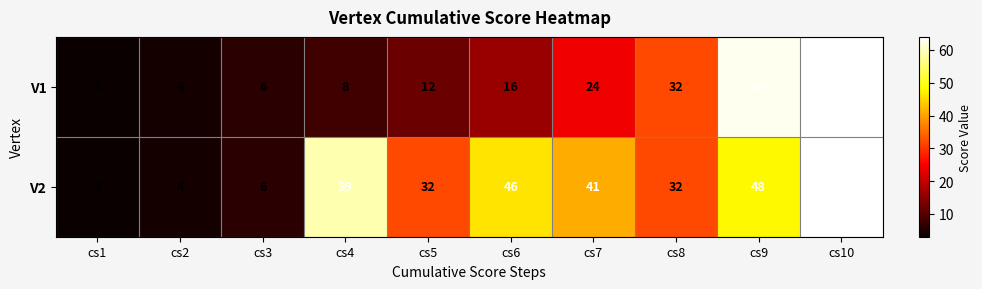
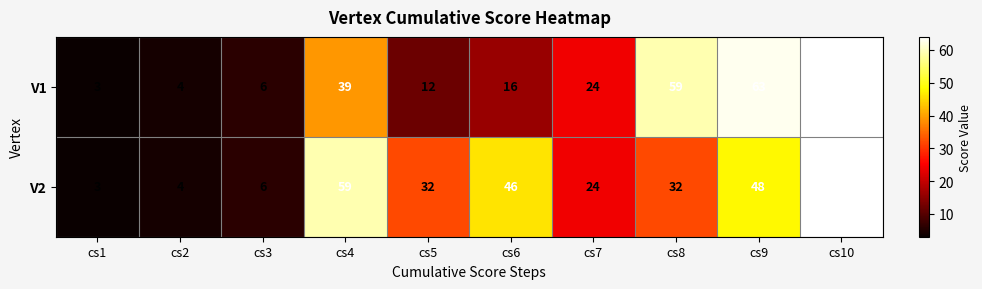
V1, cs4: 8 -> 39
V1, cs8: 32 -> 59
V2, cs7: 41 -> 24
